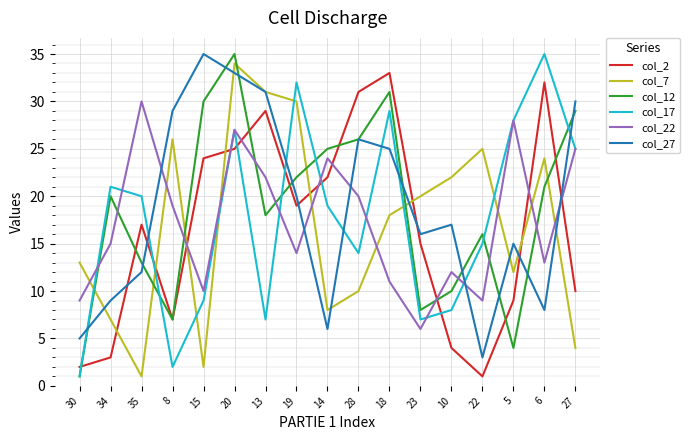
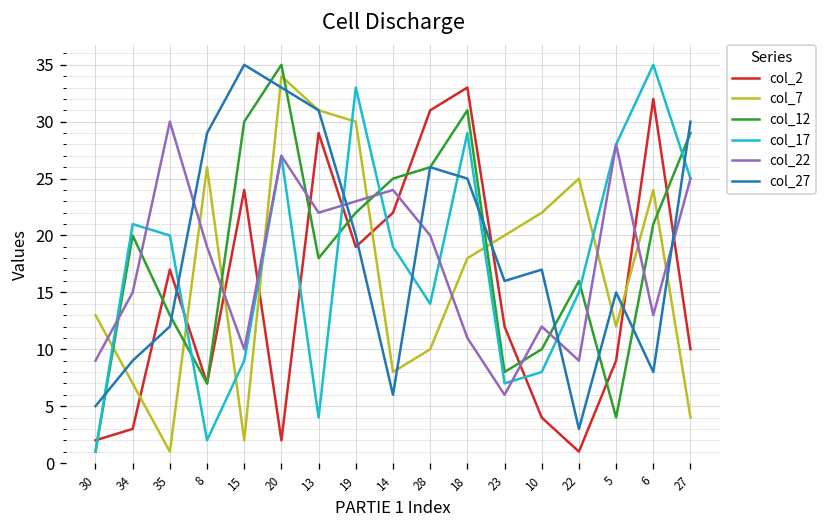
col_2, 20: 25 -> 2
col_17, 13: 7 -> 4
col_17, 19: 32 -> 33
col_22, 19: 14 -> 23
col_2, 23: 15 -> 12
